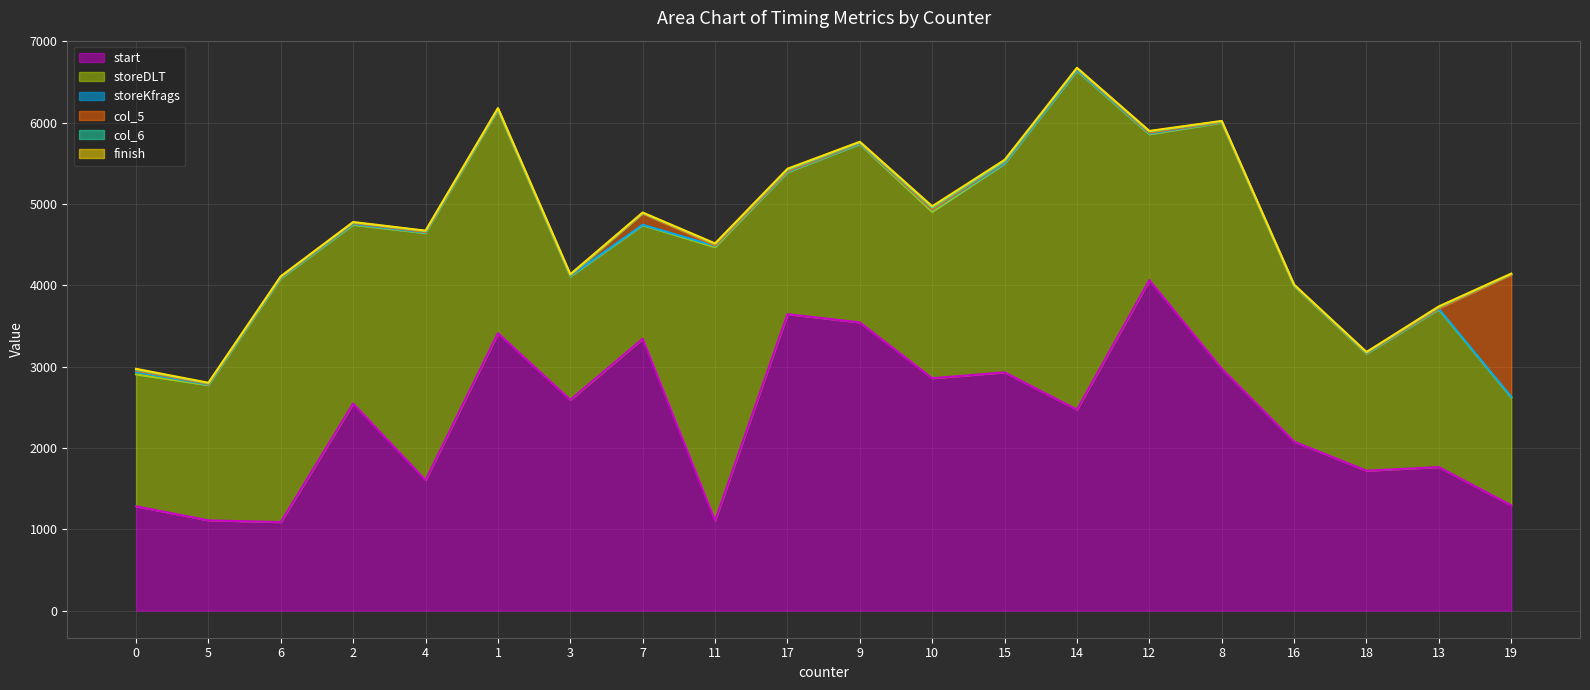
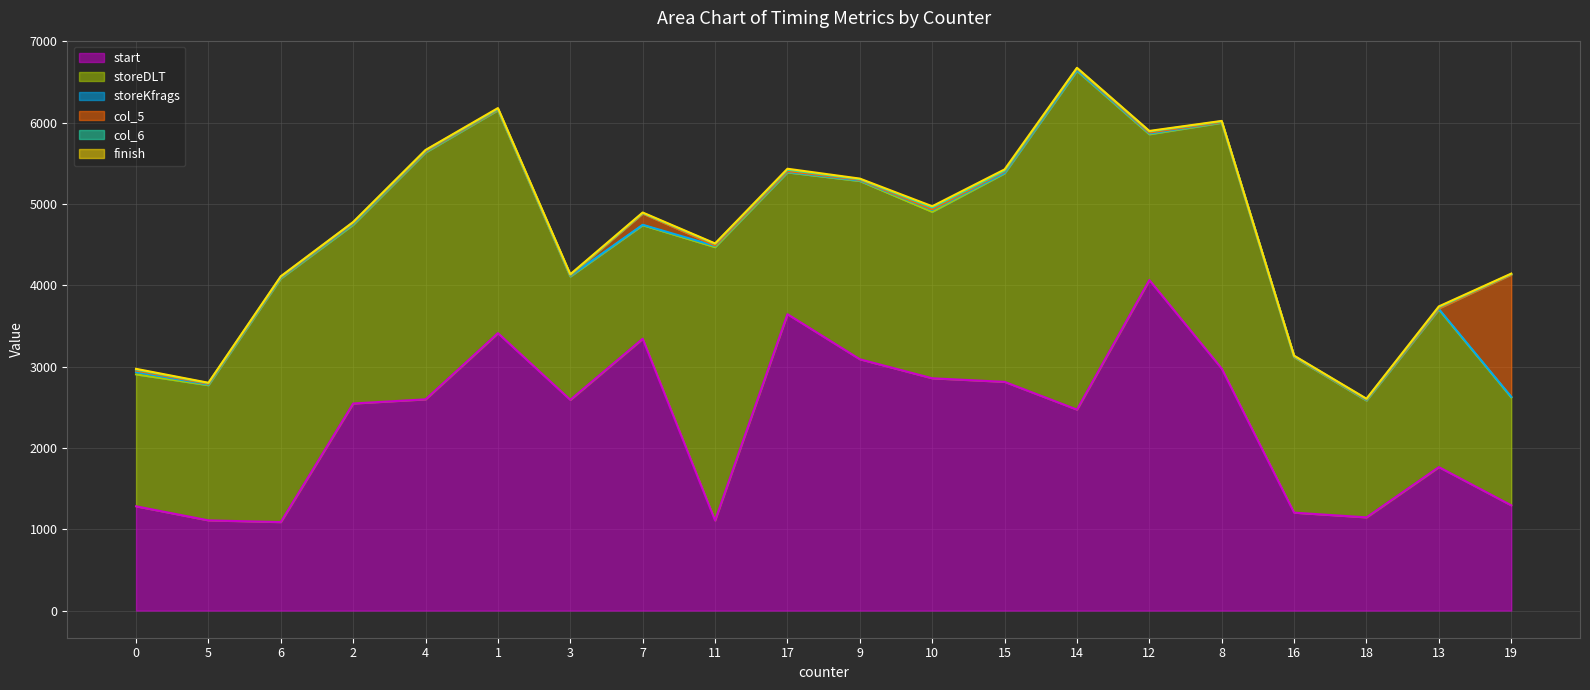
start, 4: 1600 -> 2600
start, 9: 3500 -> 3100
start, 15: 2900 -> 2800
start, 16: 2100 -> 1200
start, 18: 1700 -> 1100
